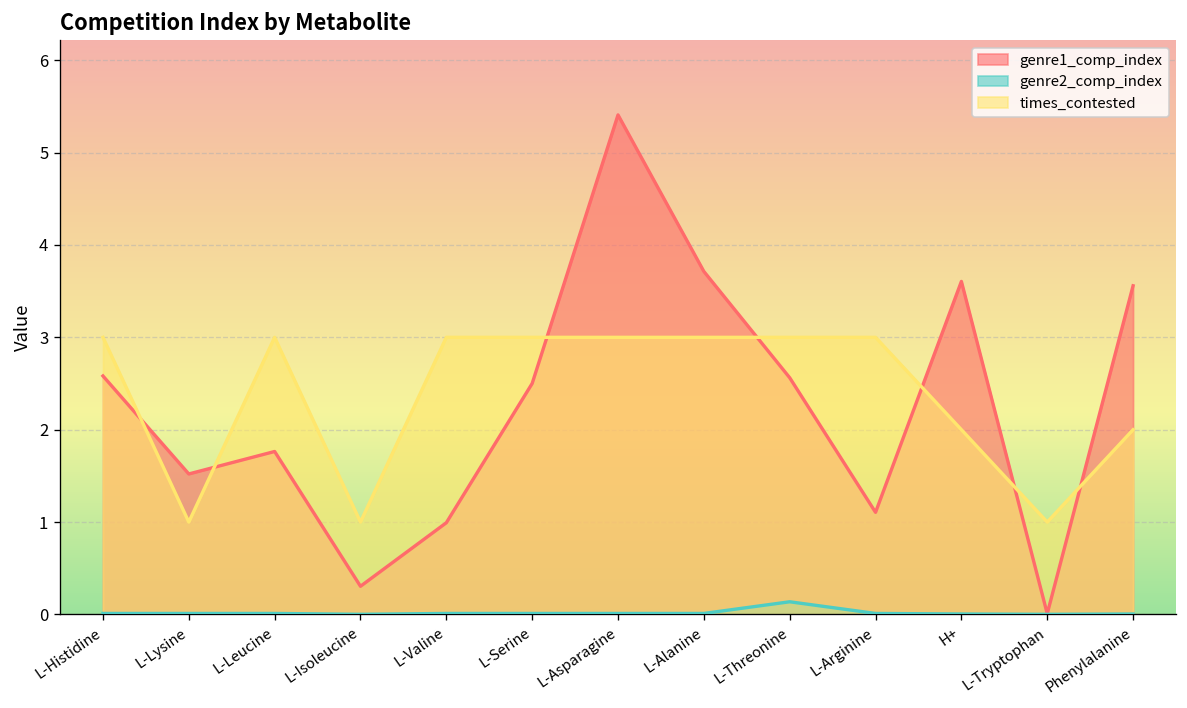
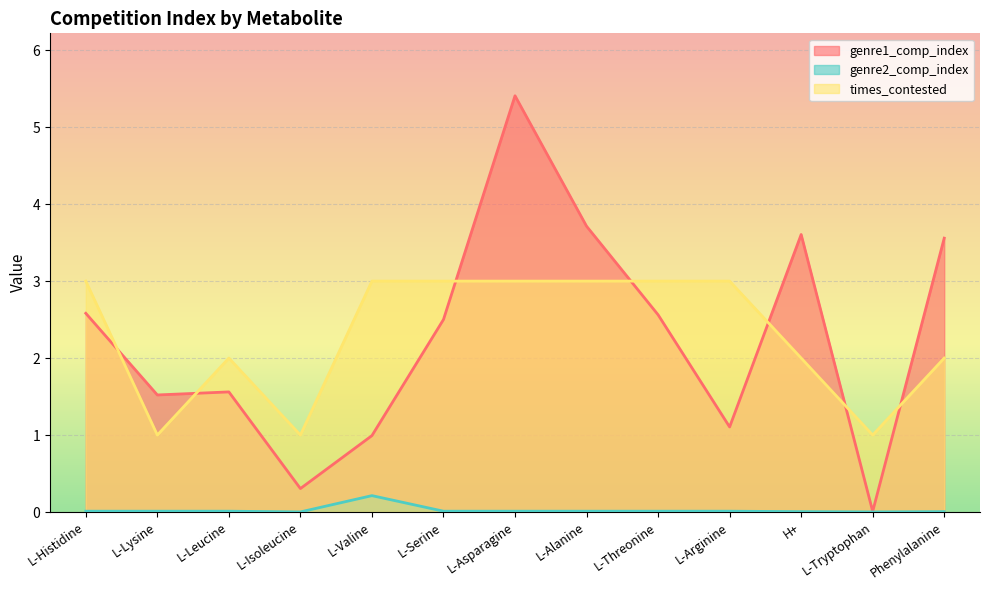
genre1_comp_index, L-Leucine: 1.8 -> 1.6
times_contested, L-Leucine: 3 -> 2
genre2_comp_index, L-Valine: 0.0 -> 0.2
genre2_comp_index, L-Threonine: 0.1 -> 0.0
